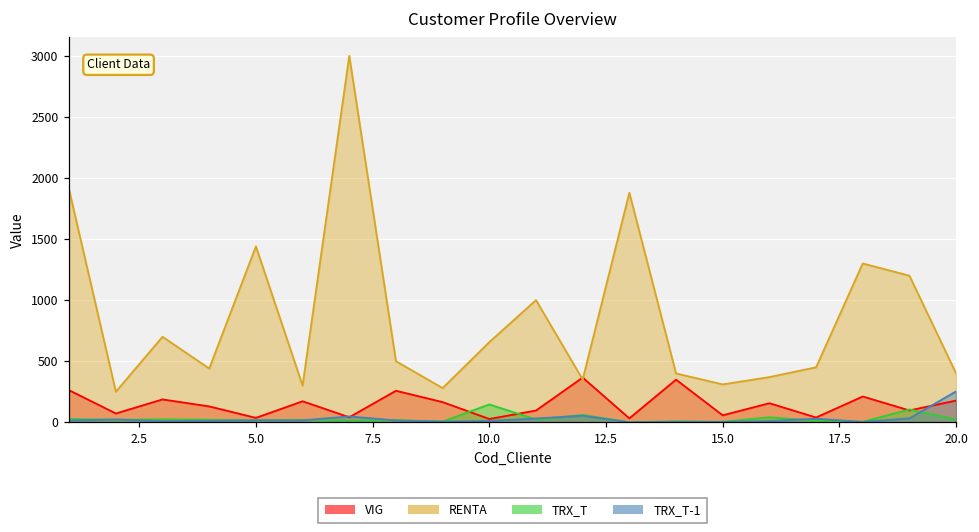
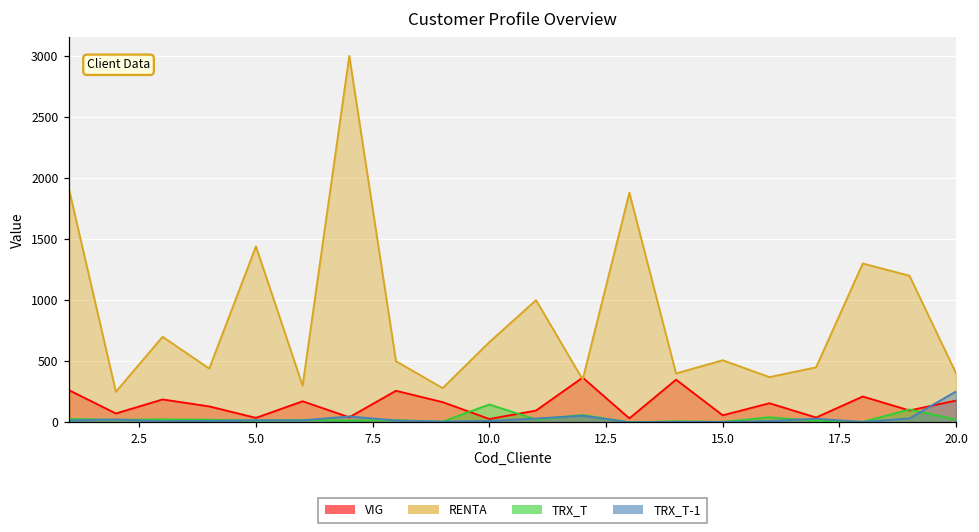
RENTA, 15.0: 310 -> 510
